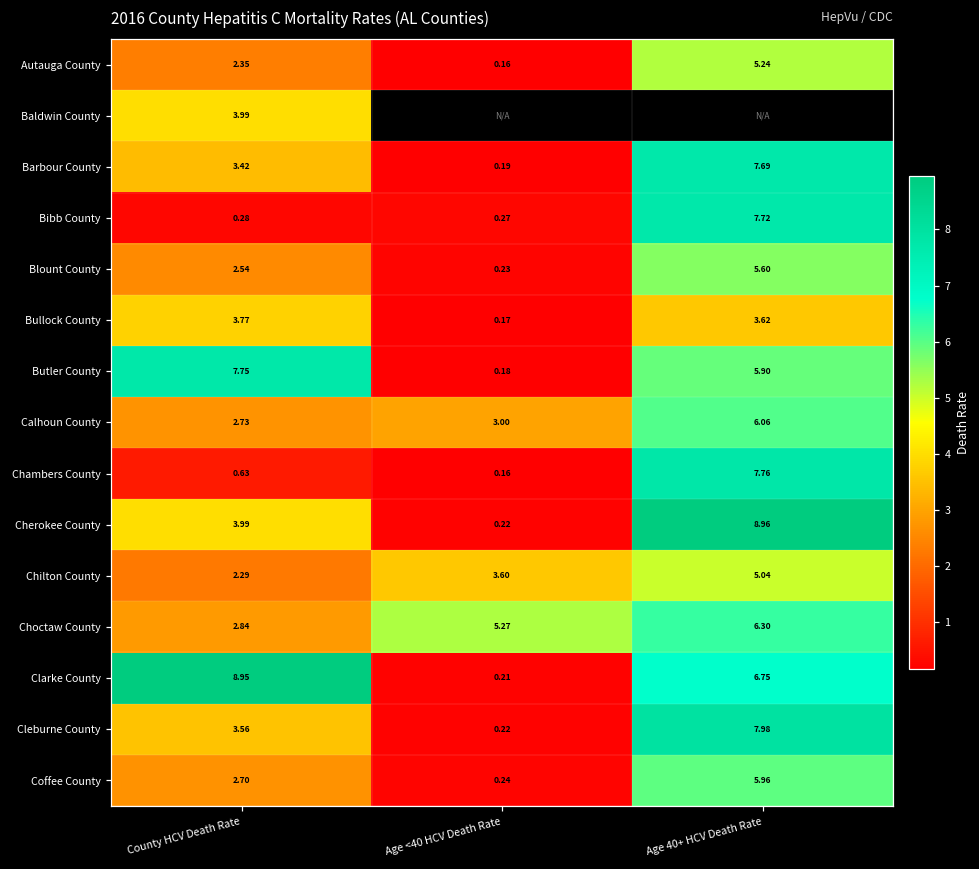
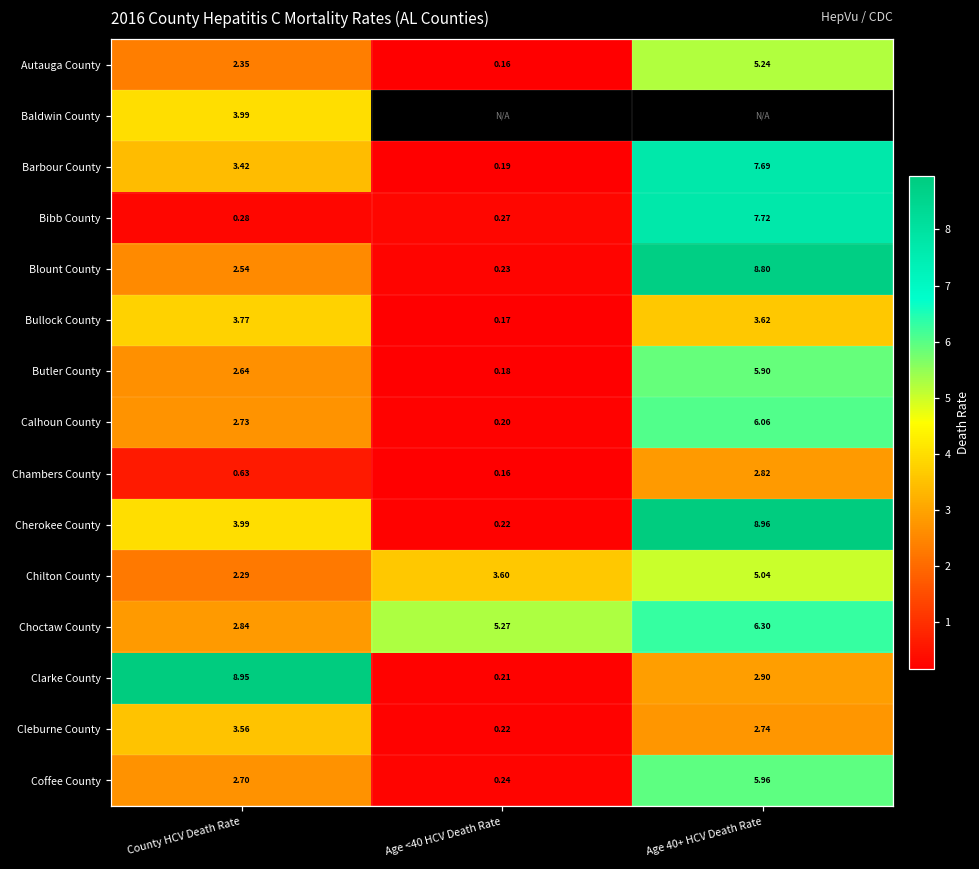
Blount County, Age 40+ HCV Death Rate: 5.60 -> 8.80
Butler County, County HCV Death Rate: 7.75 -> 2.64
Calhoun County, Age <40 HCV Death Rate: 3.00 -> 0.20
Chambers County, Age 40+ HCV Death Rate: 7.76 -> 2.82
Clarke County, Age 40+ HCV Death Rate: 6.75 -> 2.90
Cleburne County, Age 40+ HCV Death Rate: 7.98 -> 2.74
